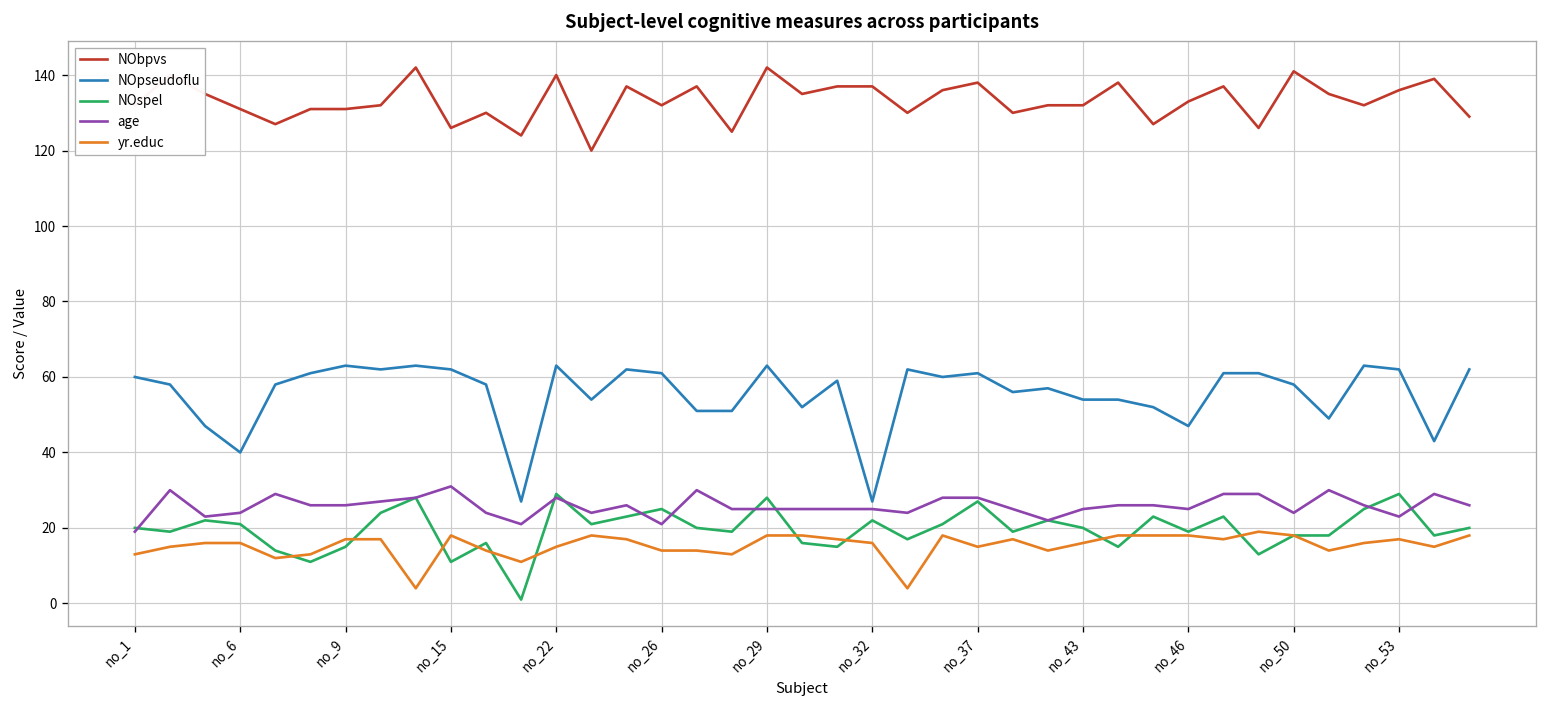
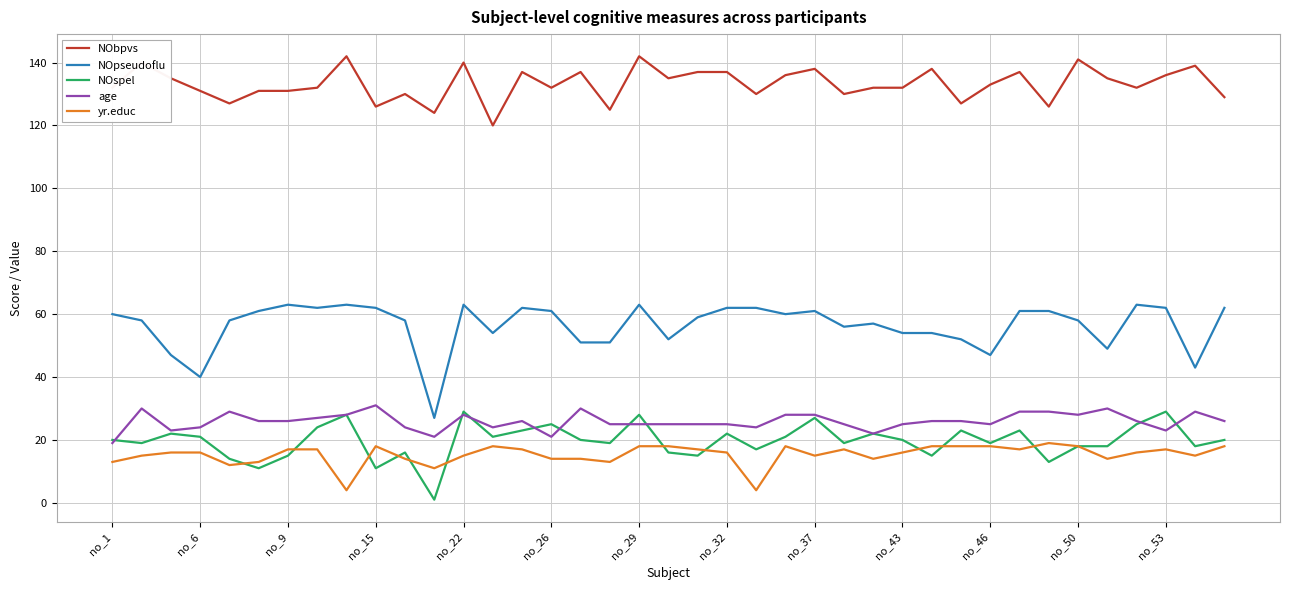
NOpseudoflu, no_32: 27 -> 62
age, no_50: 24 -> 28
